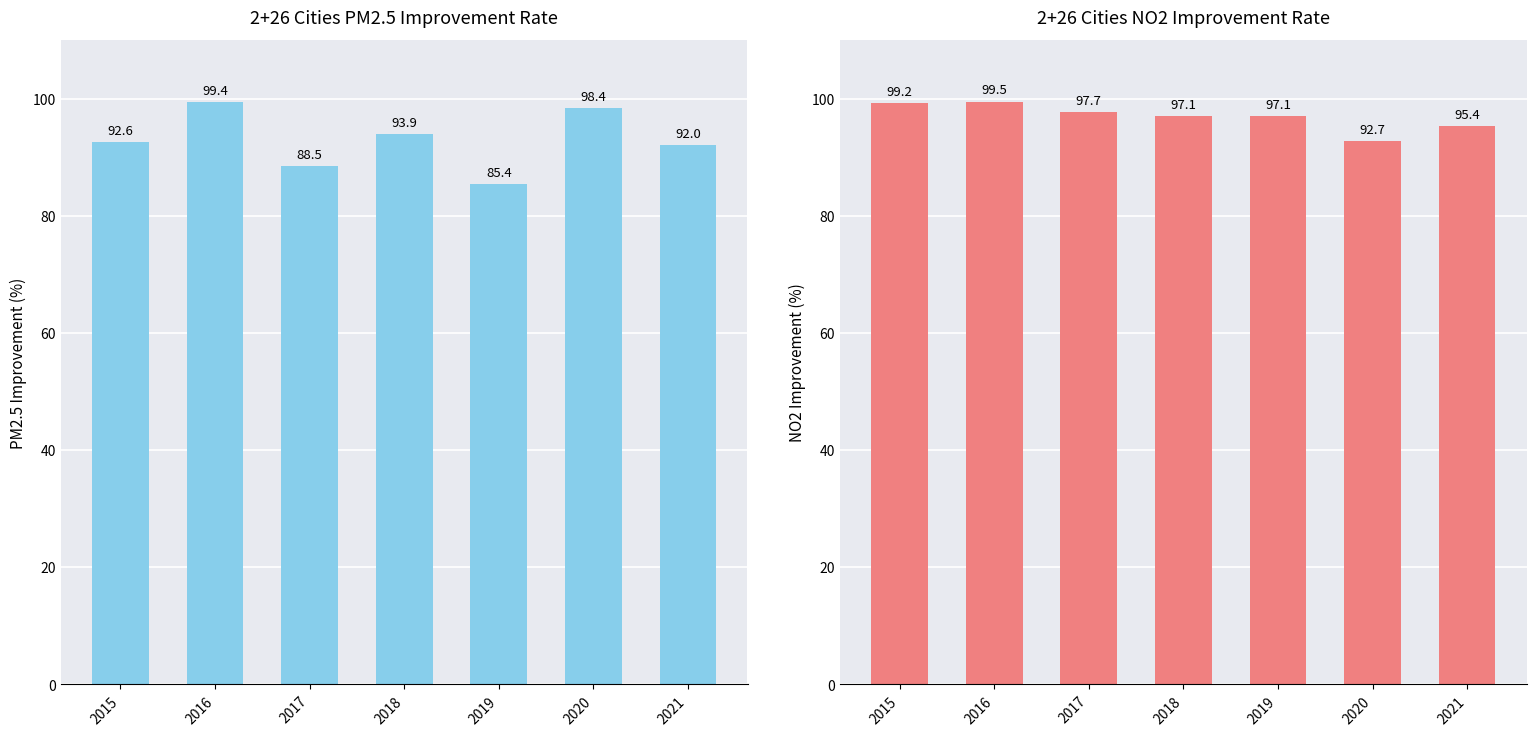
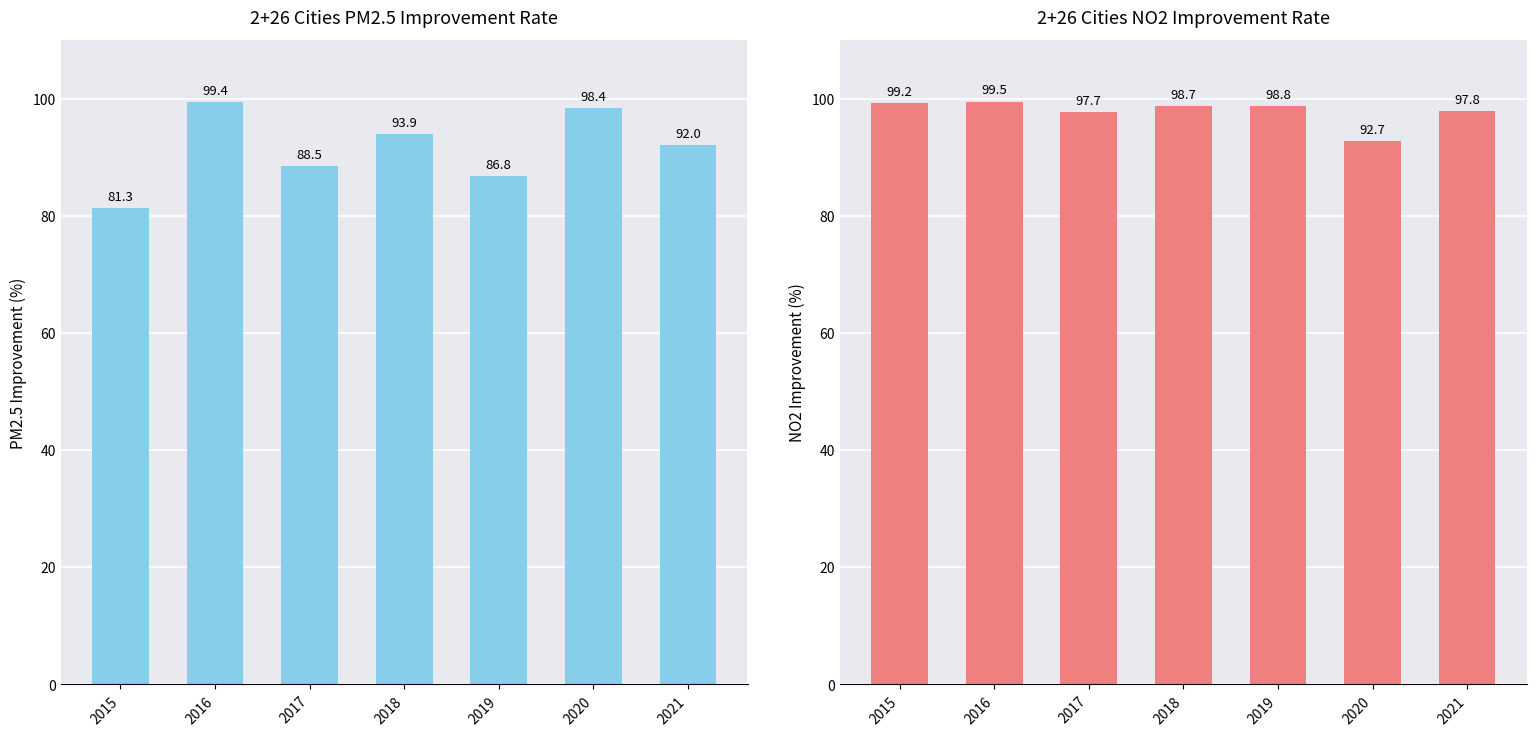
2+26 Cities PM2.5 Improvement Rate, 2015: 92.6 -> 81.3
2+26 Cities PM2.5 Improvement Rate, 2019: 85.4 -> 86.8
2+26 Cities NO2 Improvement Rate, 2018: 97.1 -> 98.7
2+26 Cities NO2 Improvement Rate, 2019: 97.1 -> 98.8
2+26 Cities NO2 Improvement Rate, 2021: 95.4 -> 97.8
